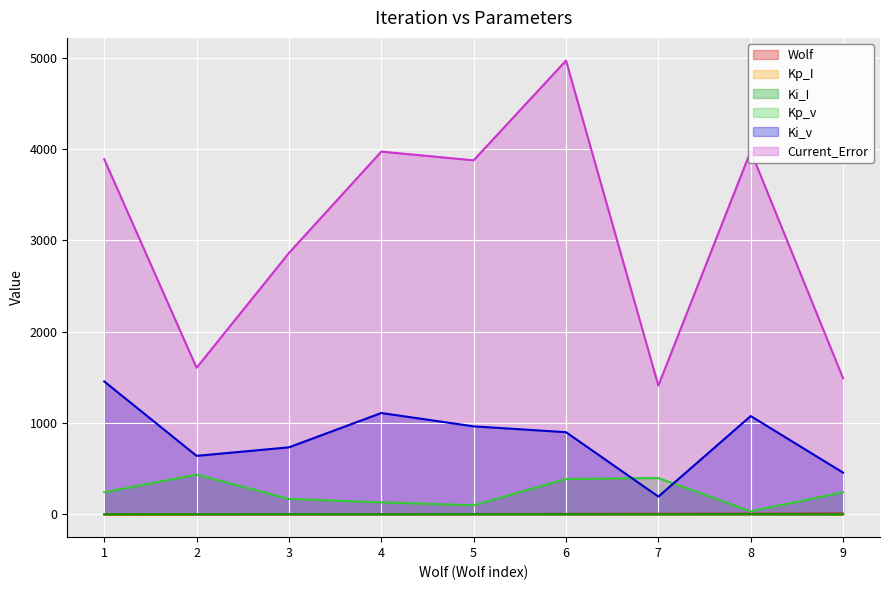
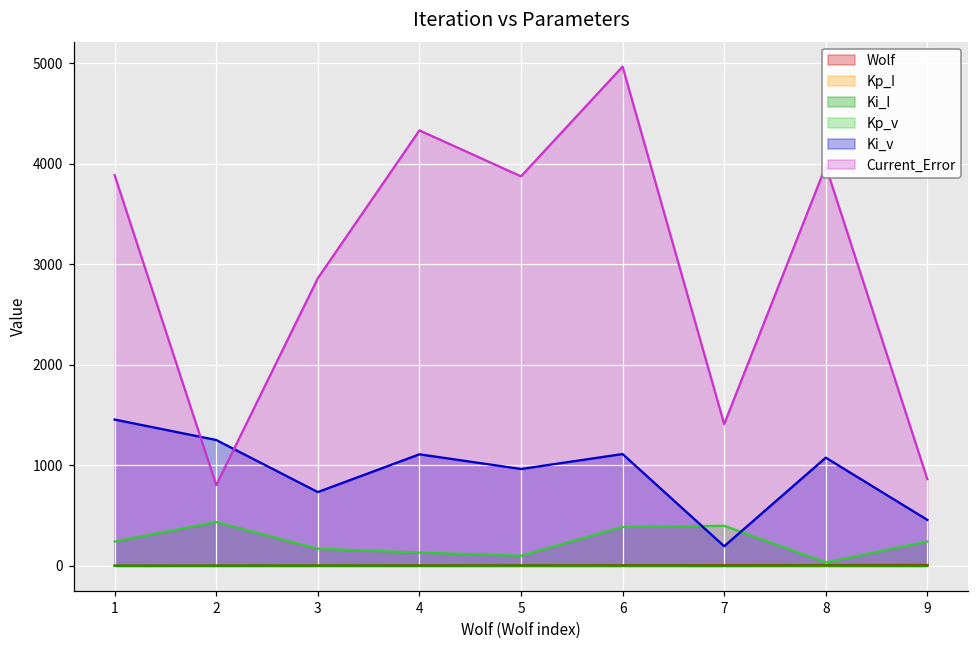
Ki_v, 2: 600 -> 1300
Current_Error, 2: 1600 -> 800
Current_Error, 4: 4000 -> 4300
Ki_v, 6: 900 -> 1100
Current_Error, 9: 1500 -> 900
